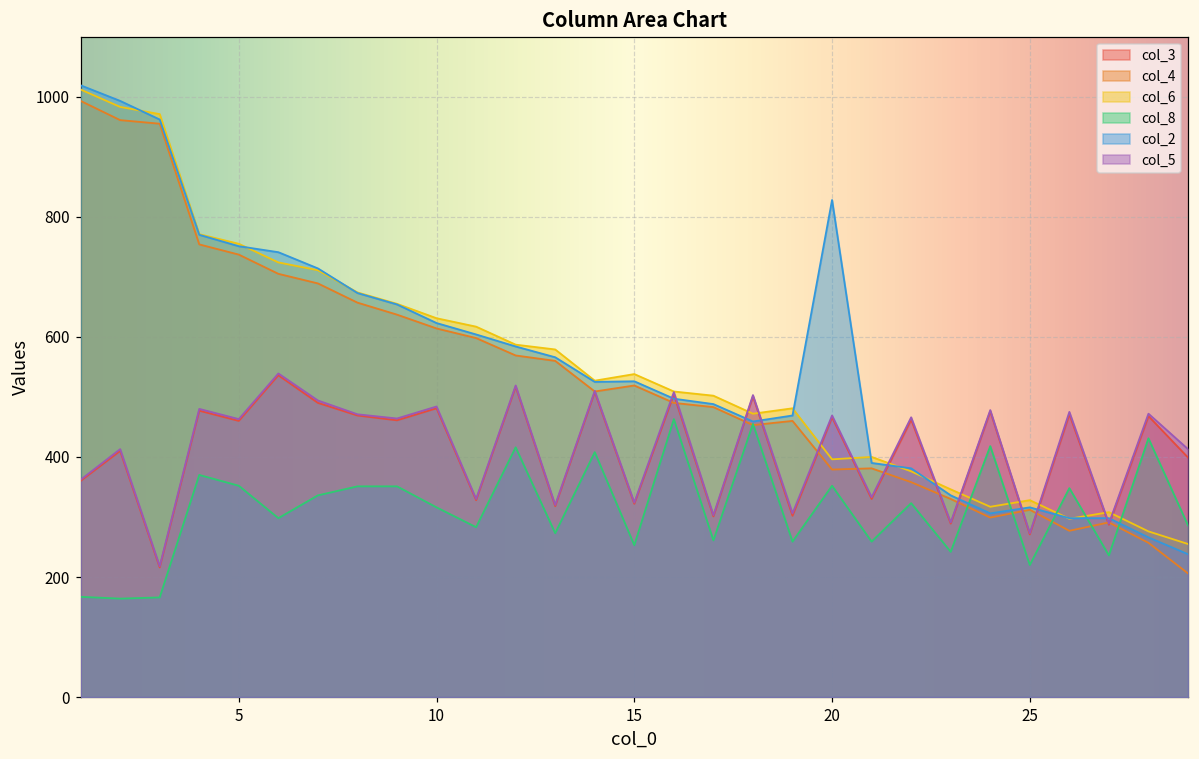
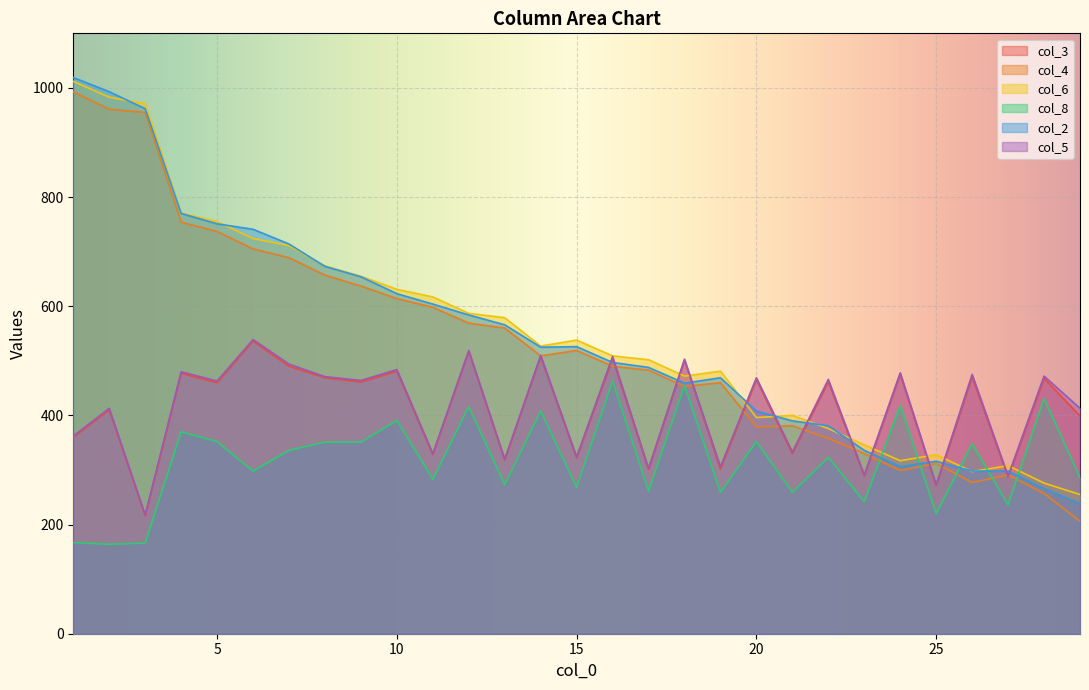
col_8, 10: 320 -> 390
col_8, 15: 250 -> 270
col_2, 20: 830 -> 410
